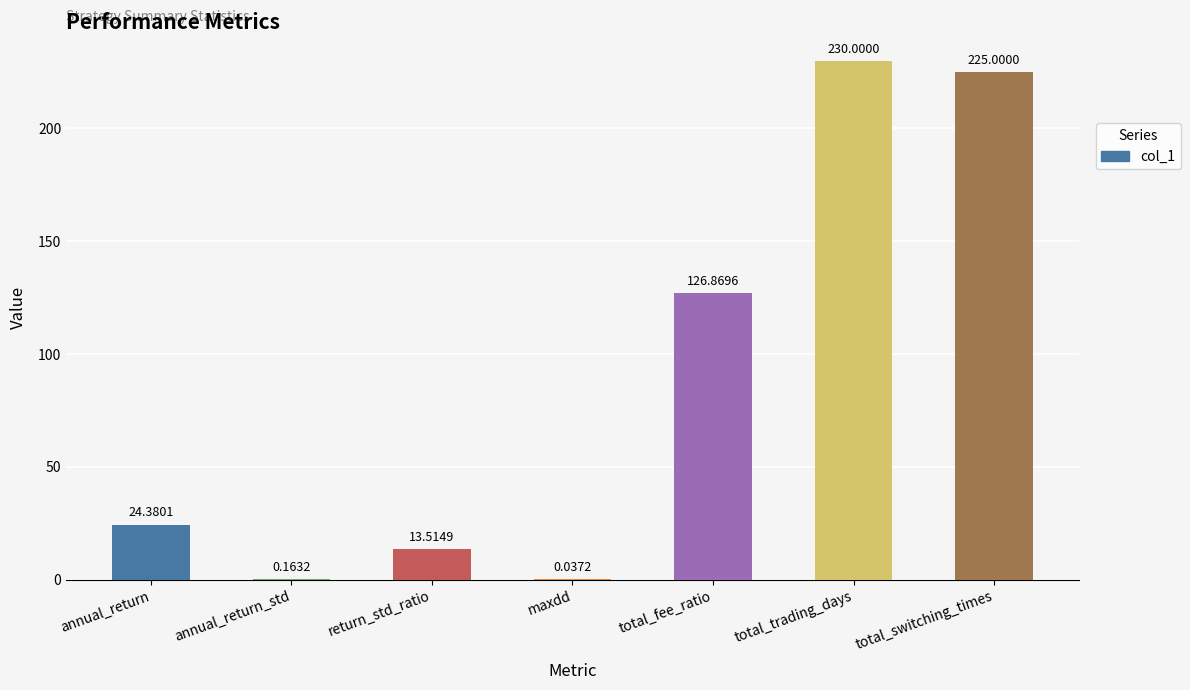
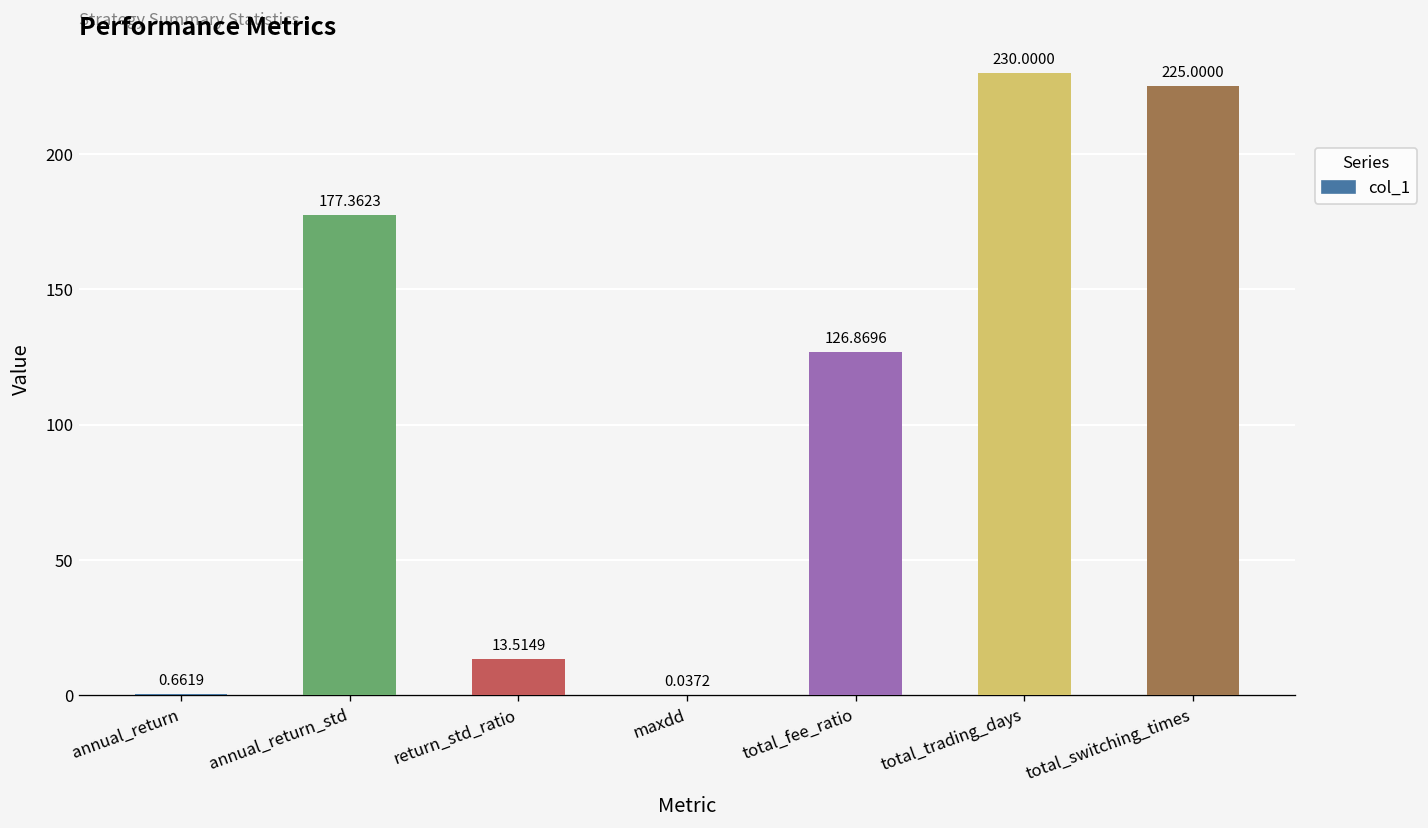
annual_return: 24.3801 -> 0.6619
annual_return_std: 0.1632 -> 177.3623
